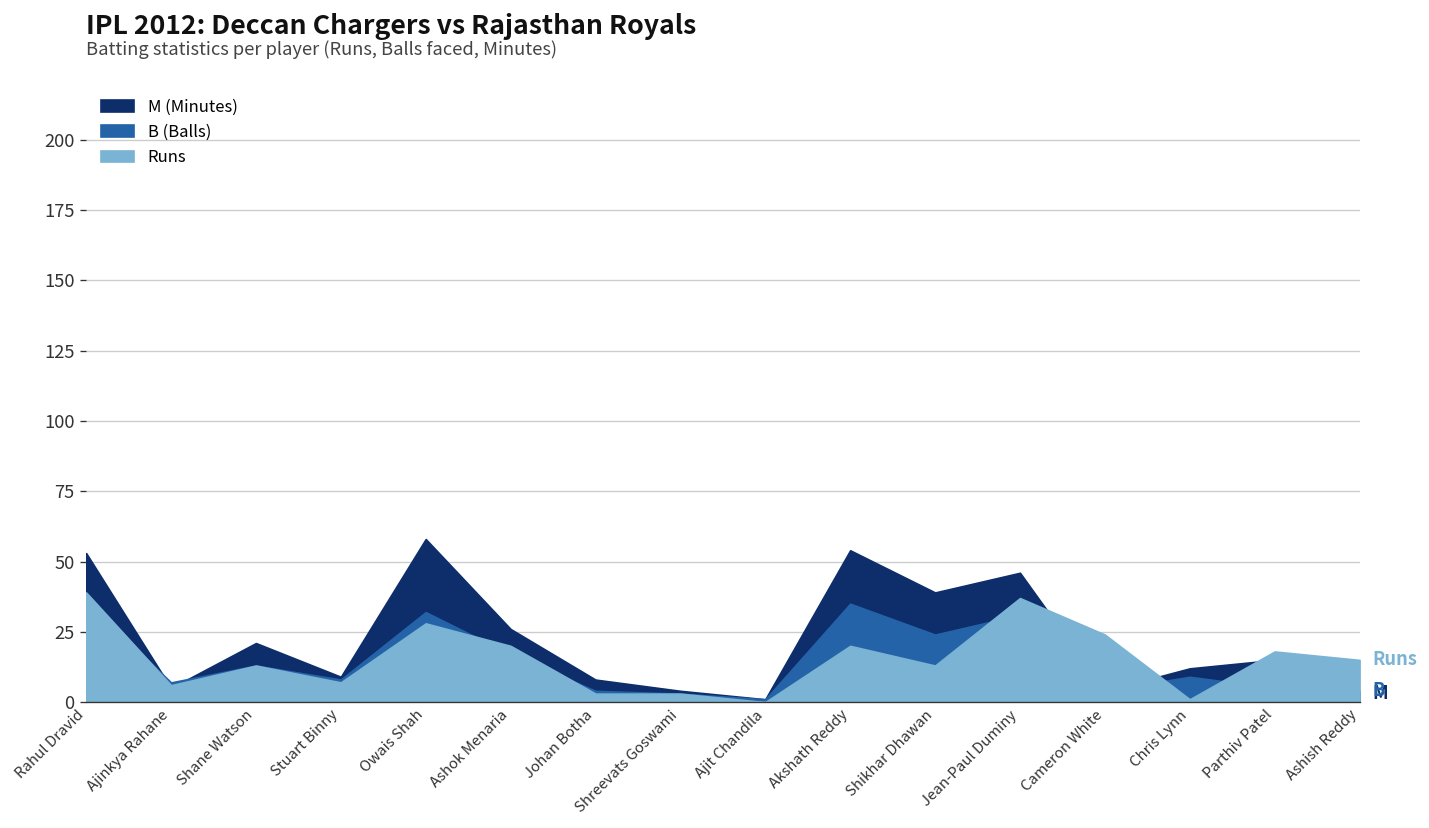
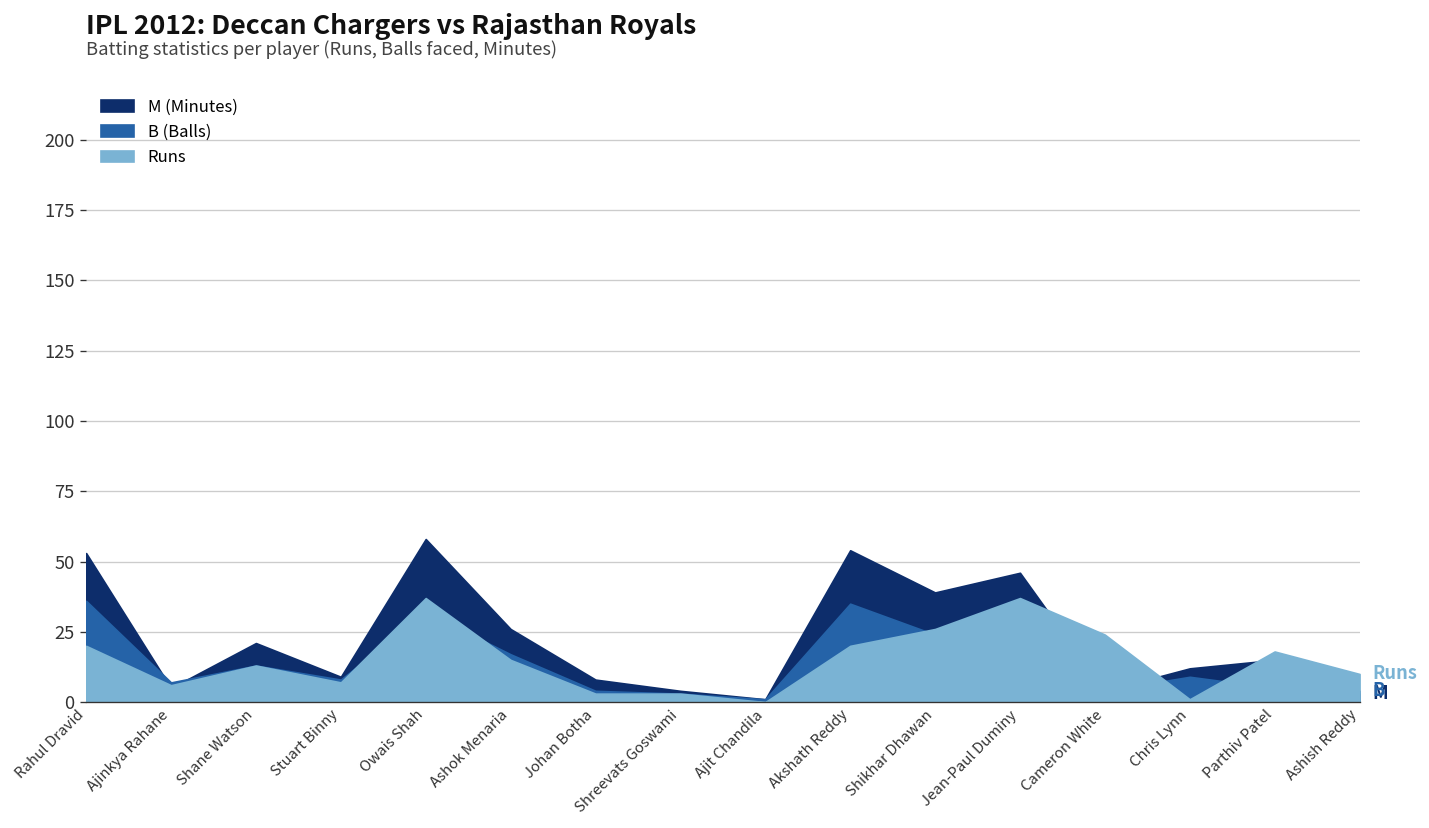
Runs, Rahul Dravid: 39 -> 20
Runs, Owais Shah: 28 -> 37
Runs, Ashok Menaria: 20 -> 15
Runs, Shikhar Dhawan: 13 -> 26
Runs, Ashish Reddy: 15 -> 10
